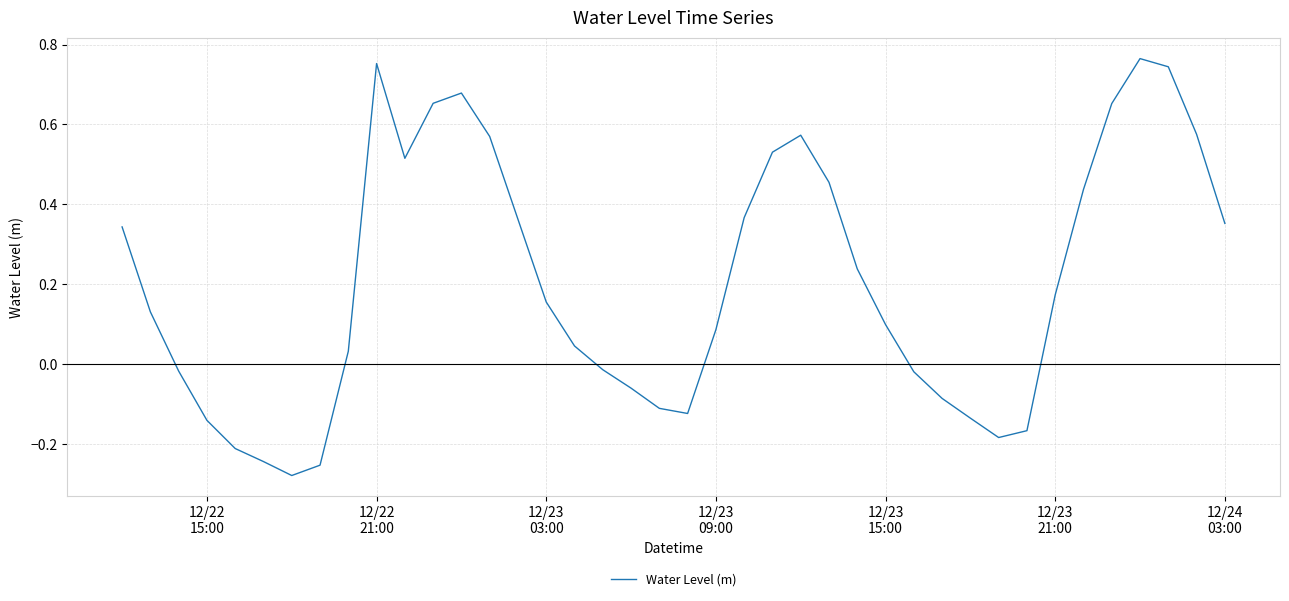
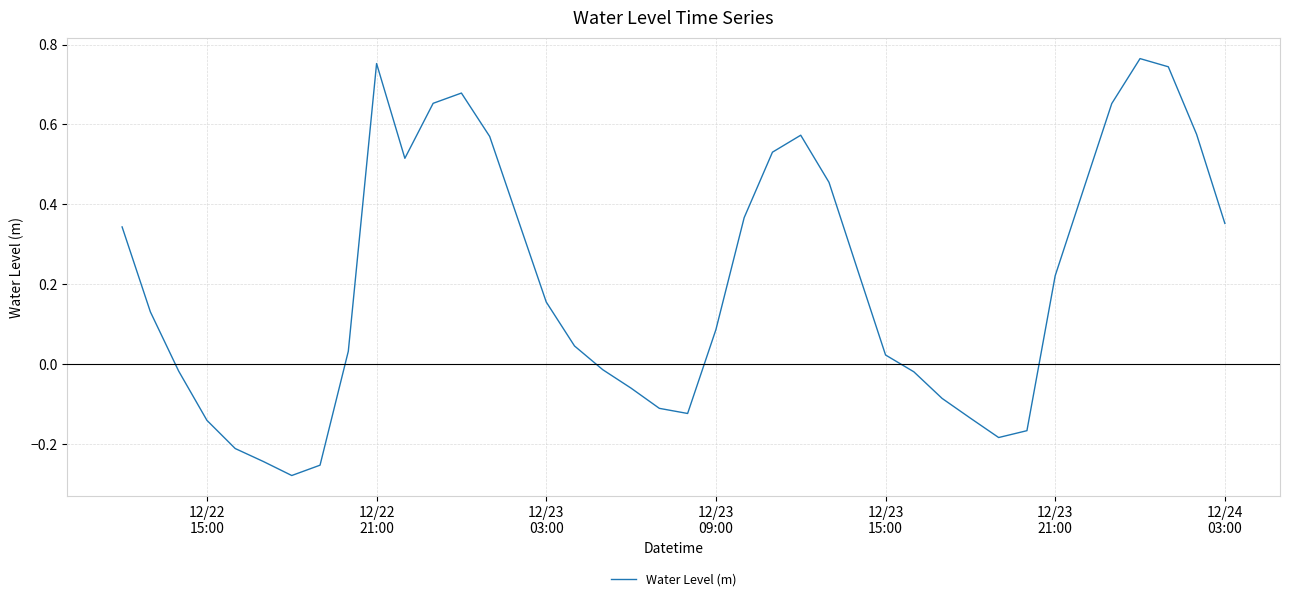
12/23 15:00: 0.10 -> 0.02
12/23 21:00: 0.17 -> 0.22
